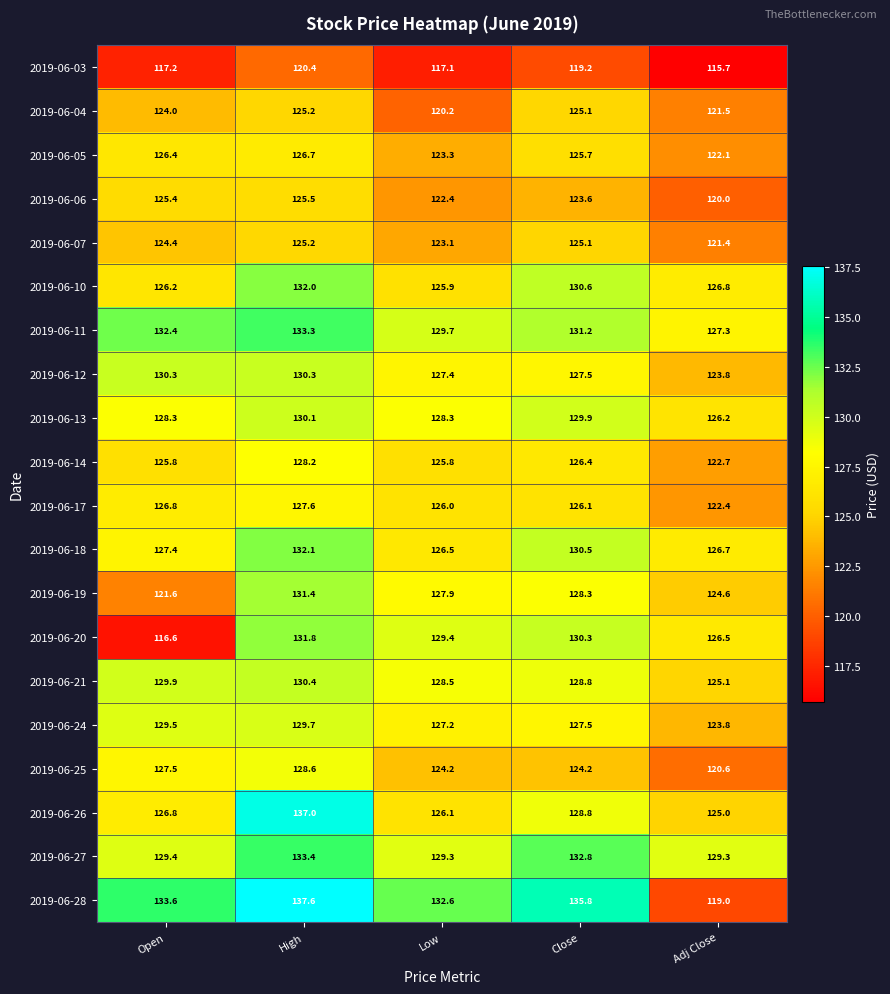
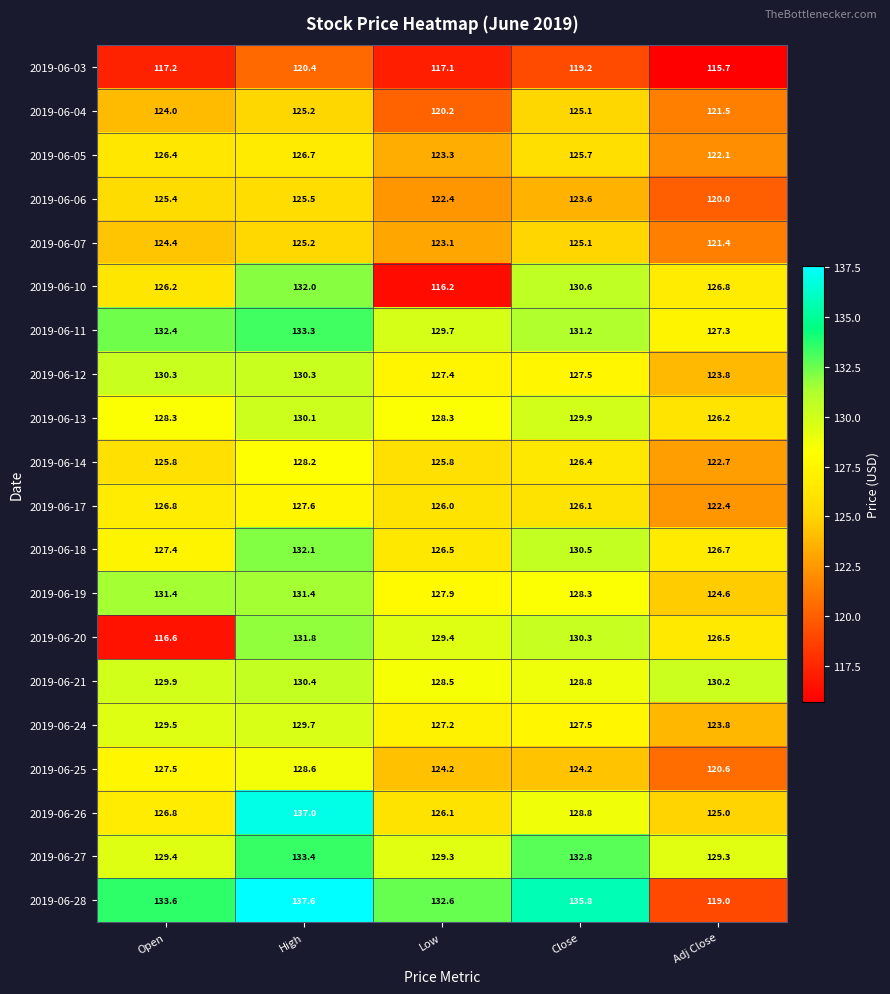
2019-06-10, Low: 125.9 -> 116.2
2019-06-19, Open: 121.6 -> 131.4
2019-06-21, Adj Close: 125.1 -> 130.2
